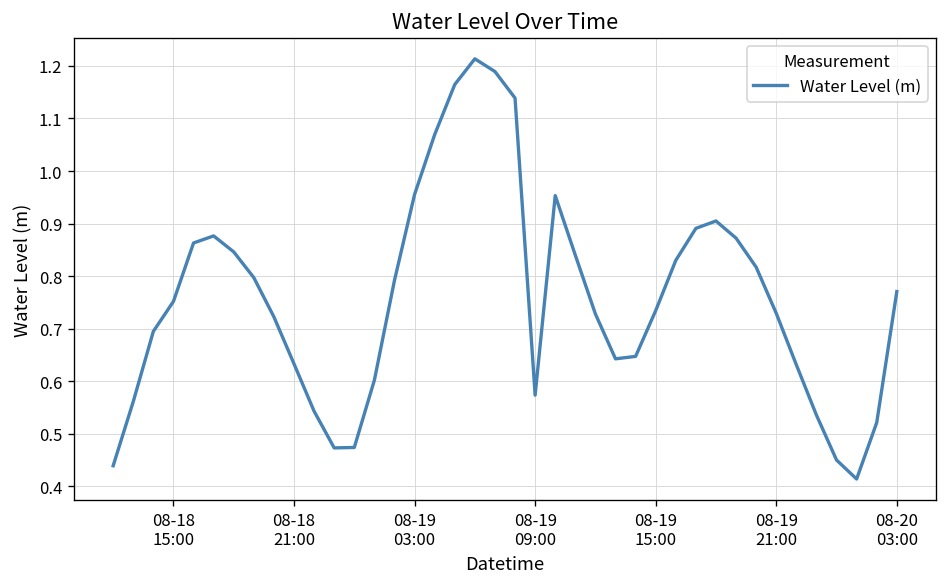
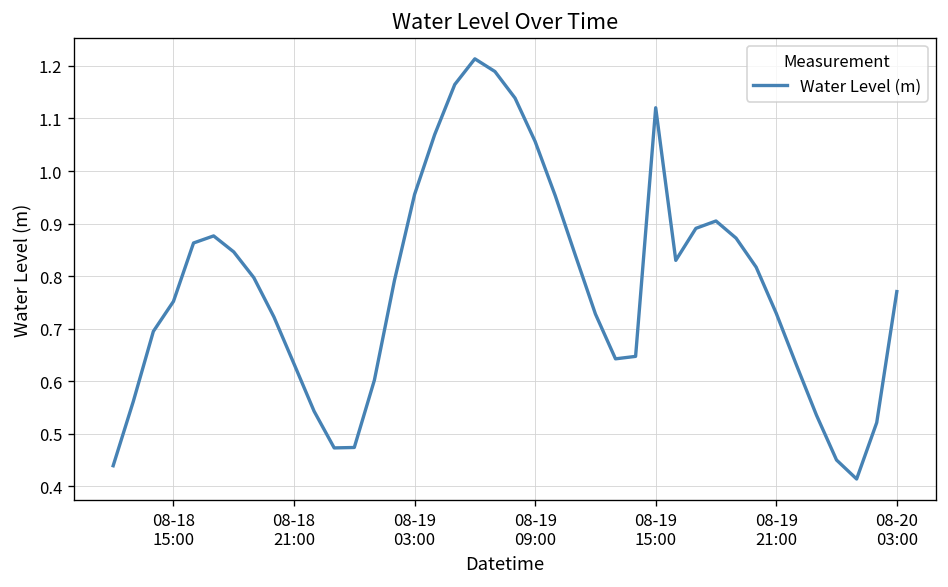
08-19 09:00: 0.57 -> 1.06
08-19 15:00: 0.73 -> 1.12
